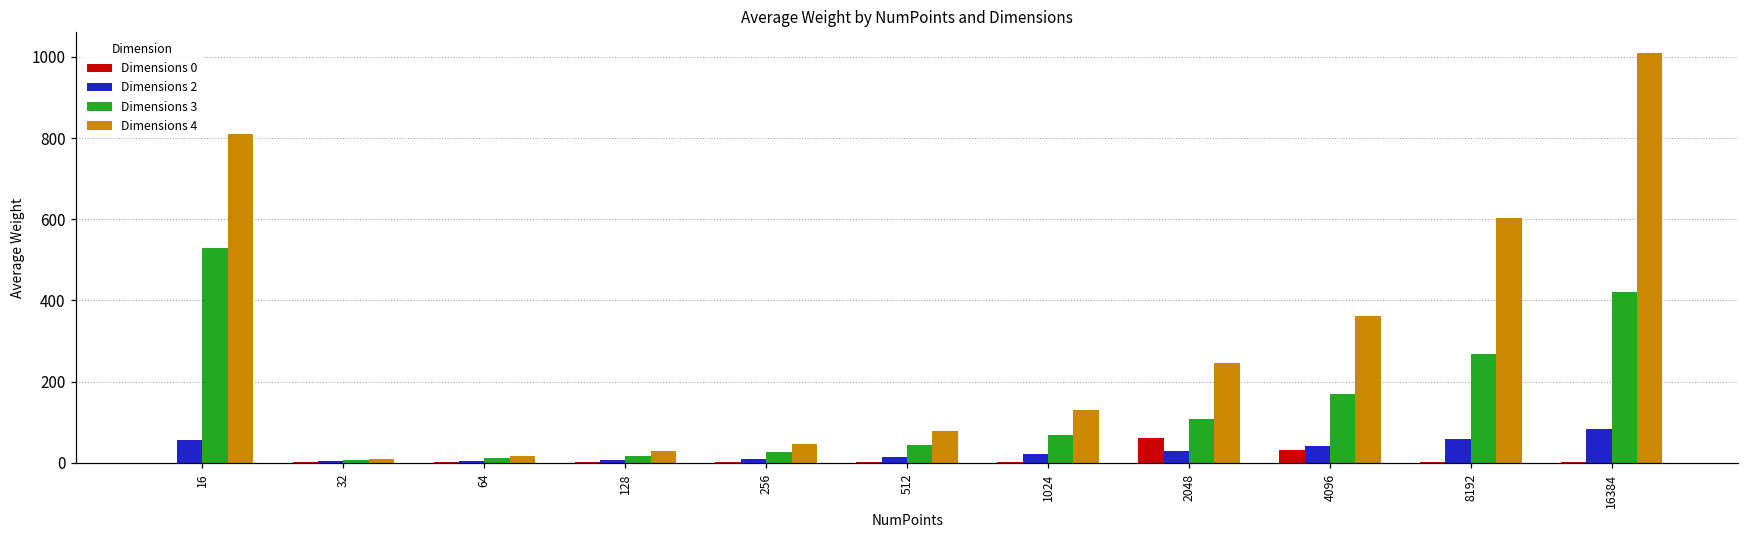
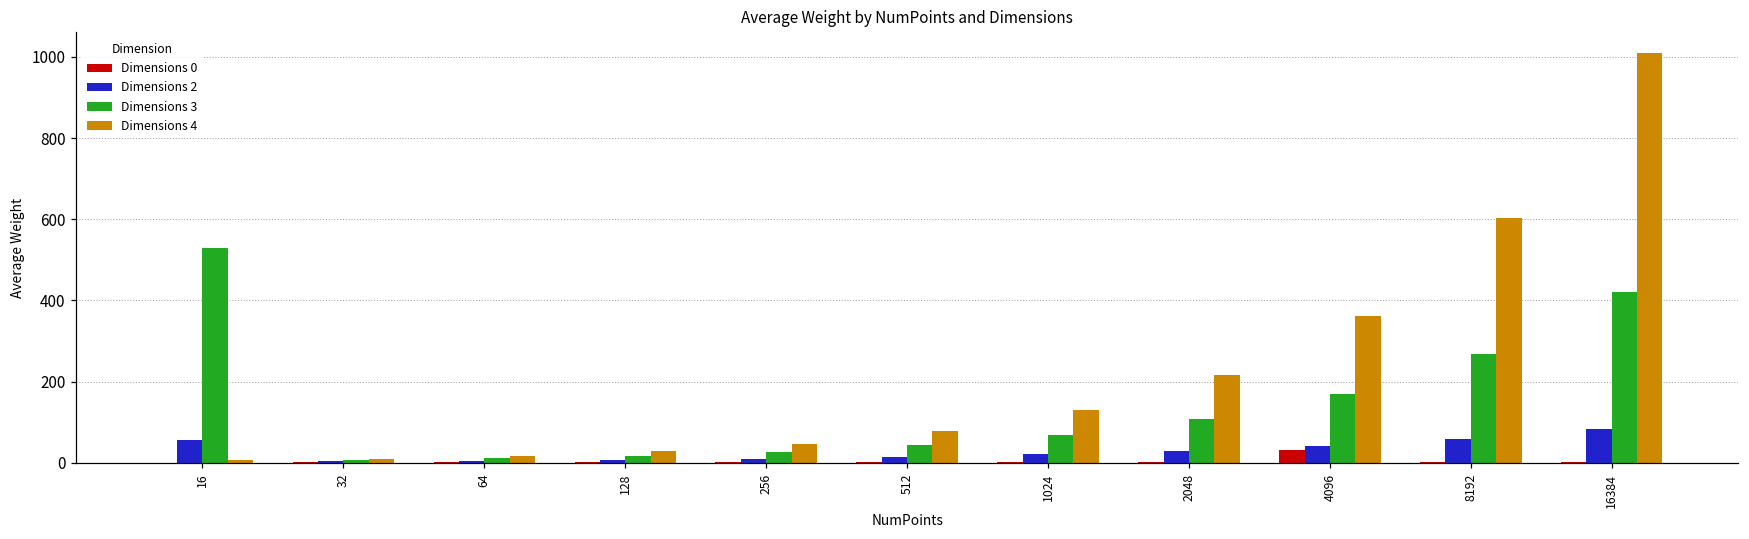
Dimensions 4, 16: 810 -> 10
Dimensions 0, 2048: 60 -> 0
Dimensions 4, 2048: 250 -> 220
